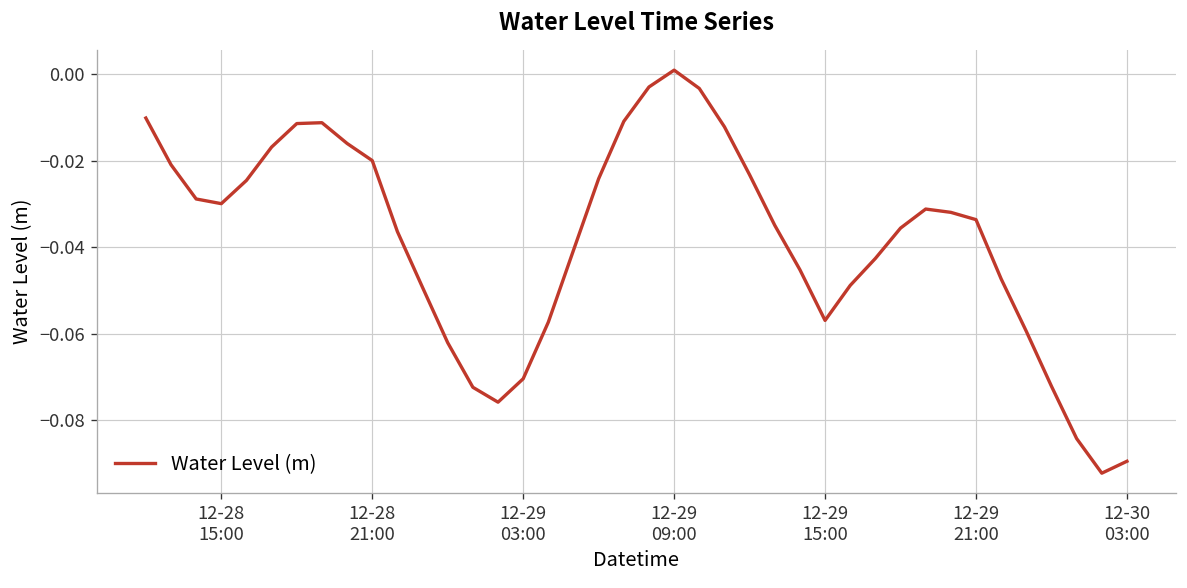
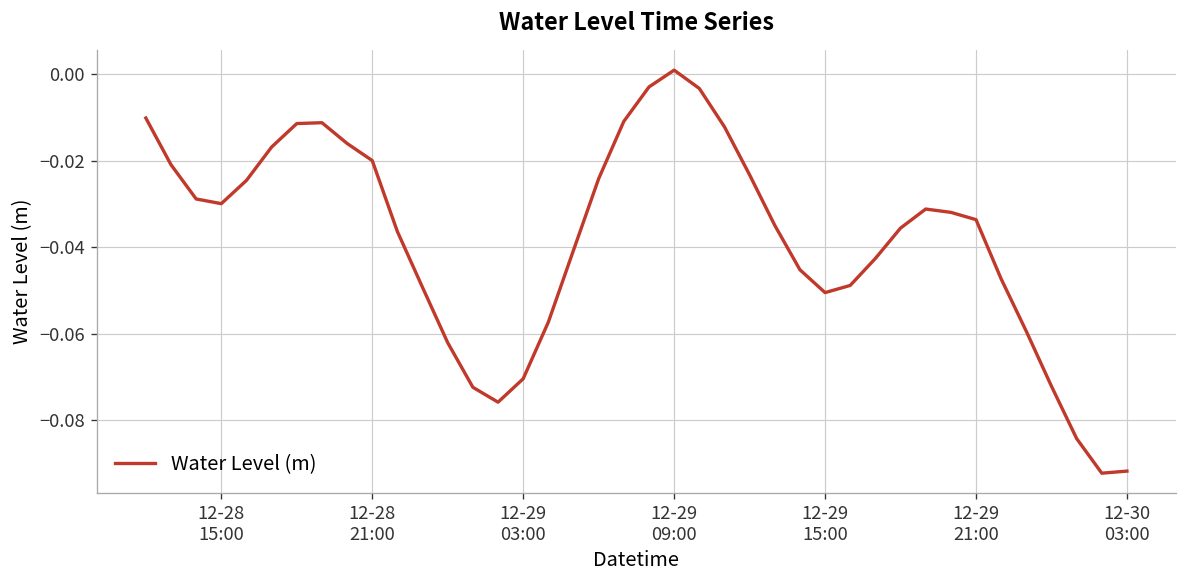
12-29 15:00: -0.057 -> -0.050
12-30 03:00: -0.089 -> -0.092
